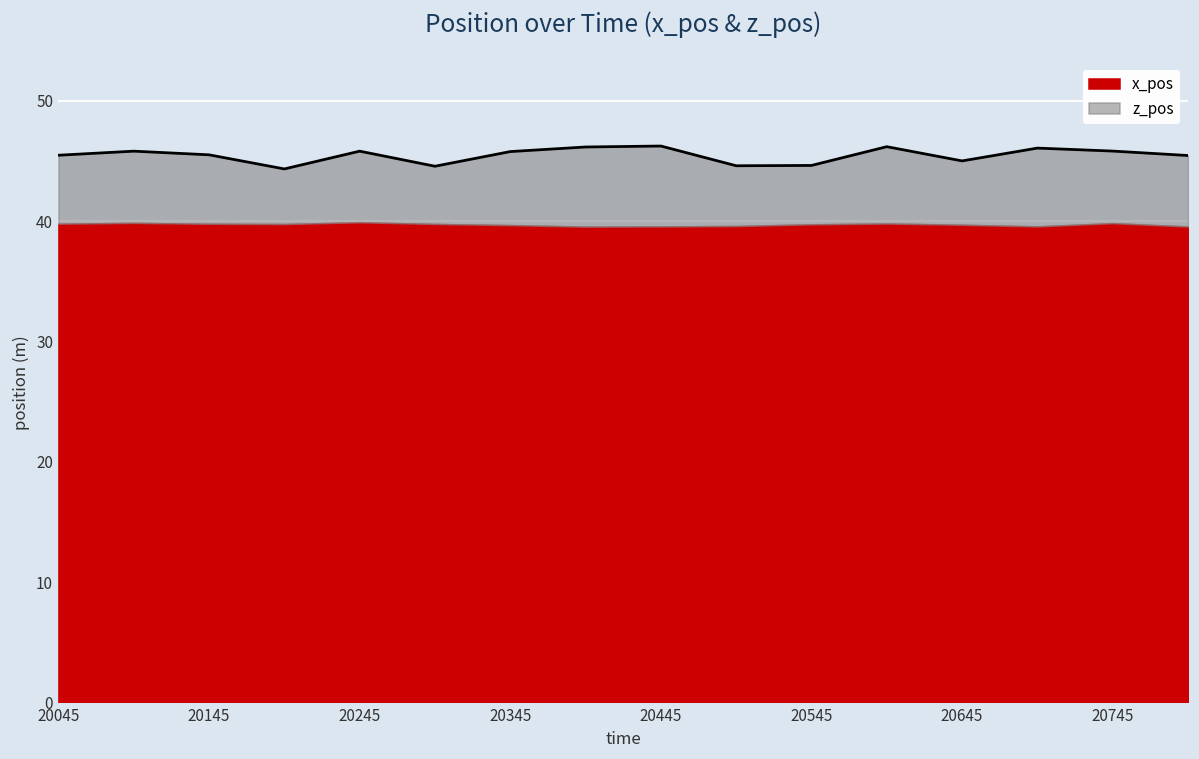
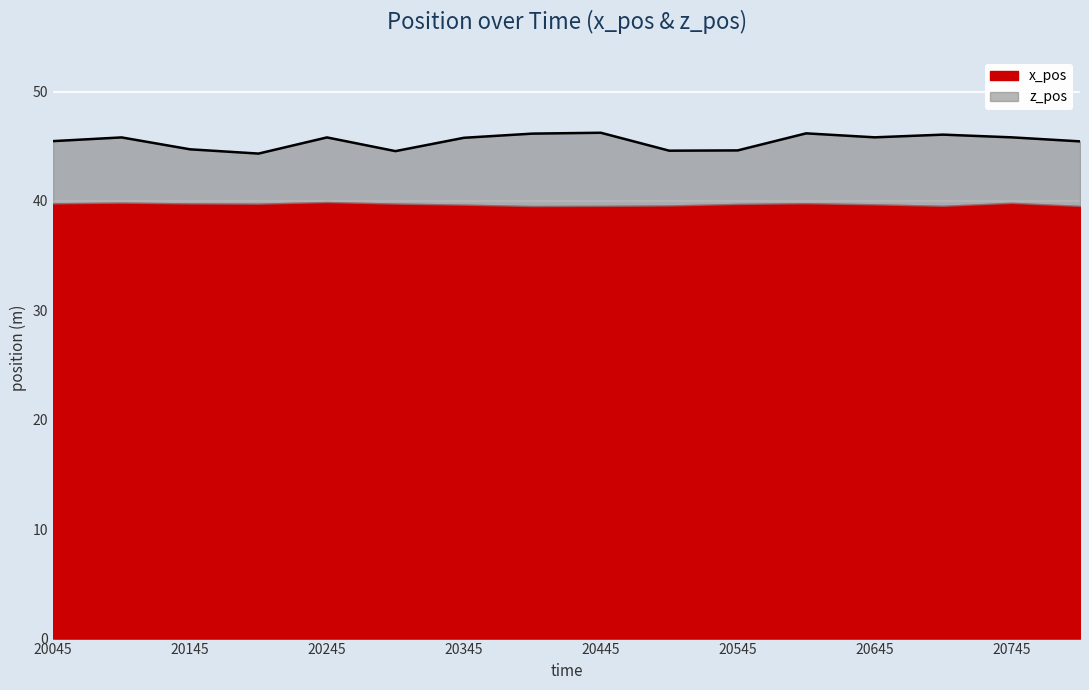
z_pos, 20145: 45.5 -> 44.7
z_pos, 20645: 45.0 -> 45.8
